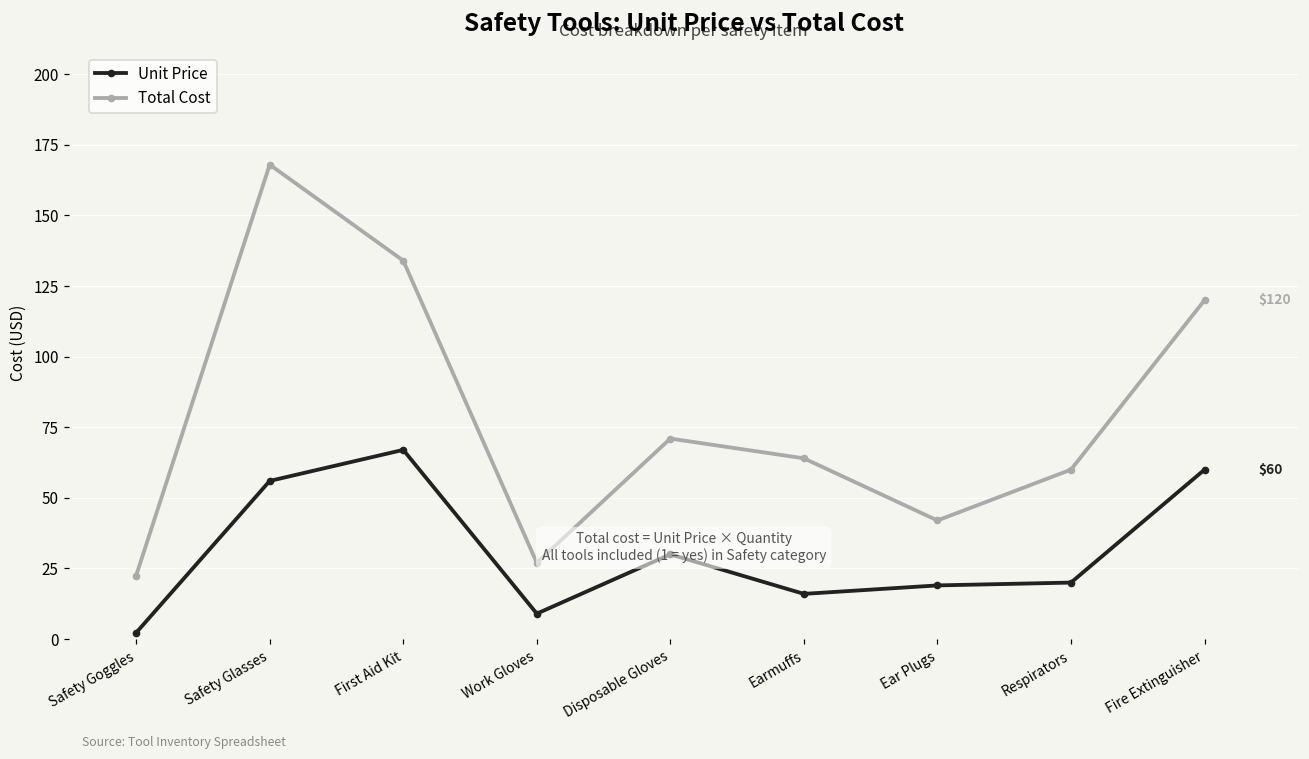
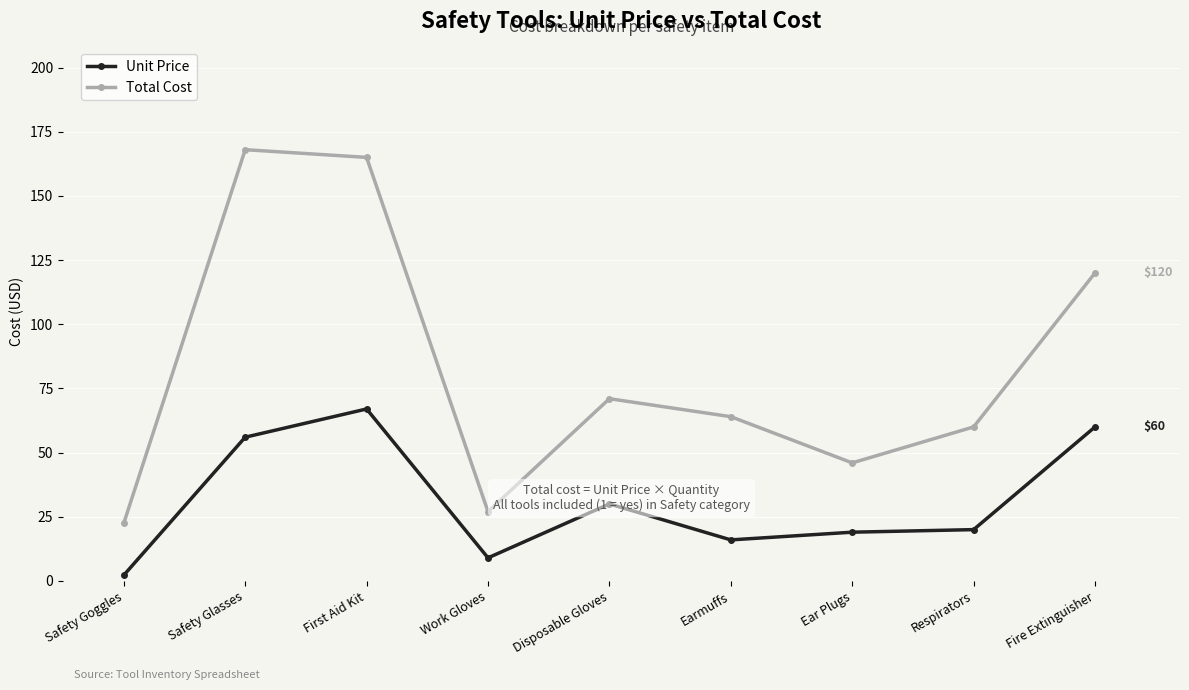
Total Cost, First Aid Kit: 134 -> 165
Total Cost, Ear Plugs: 42 -> 46
